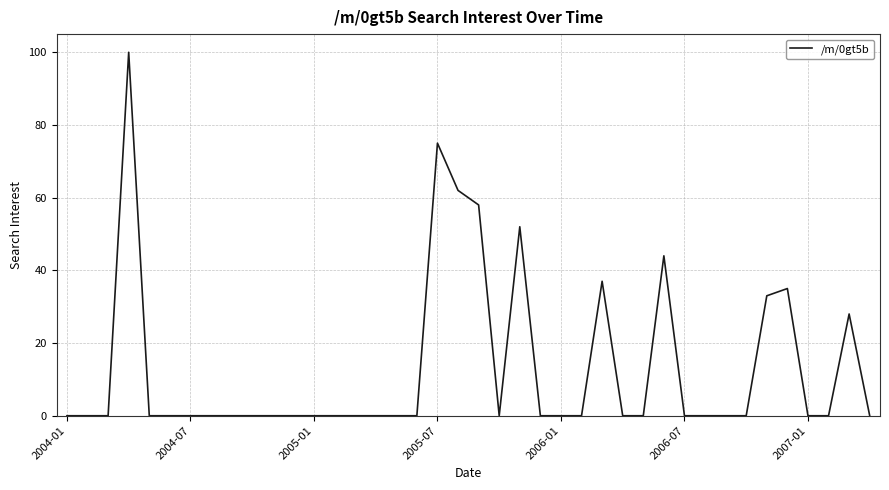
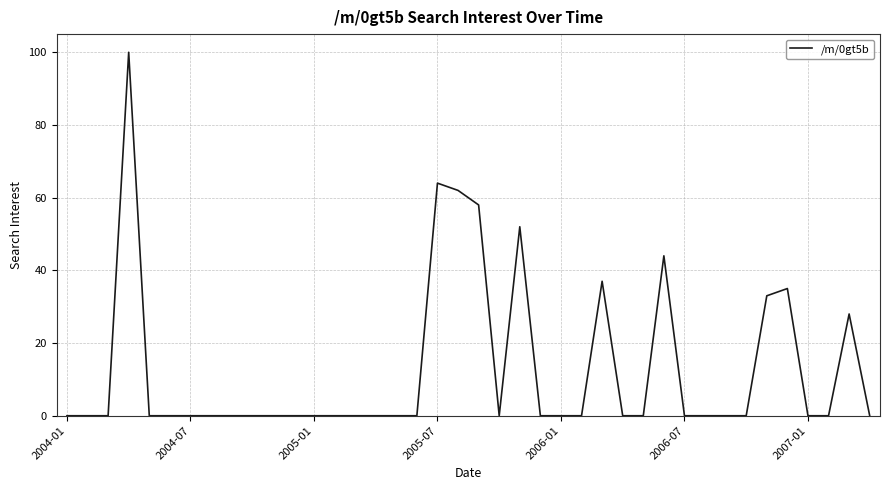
2005-07: 75 -> 64
